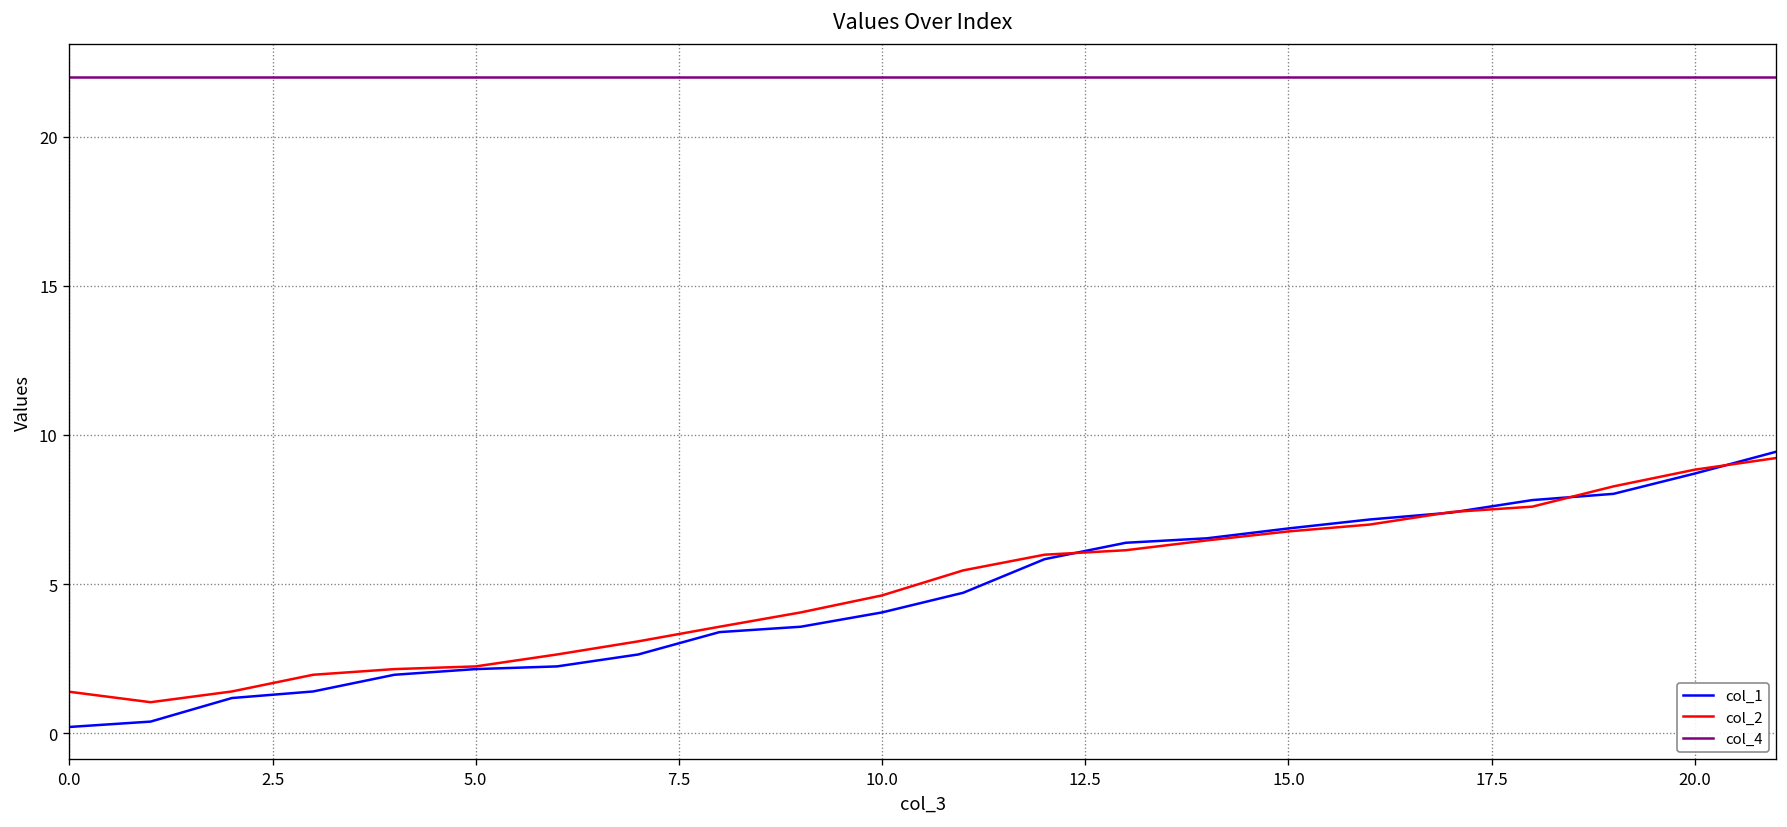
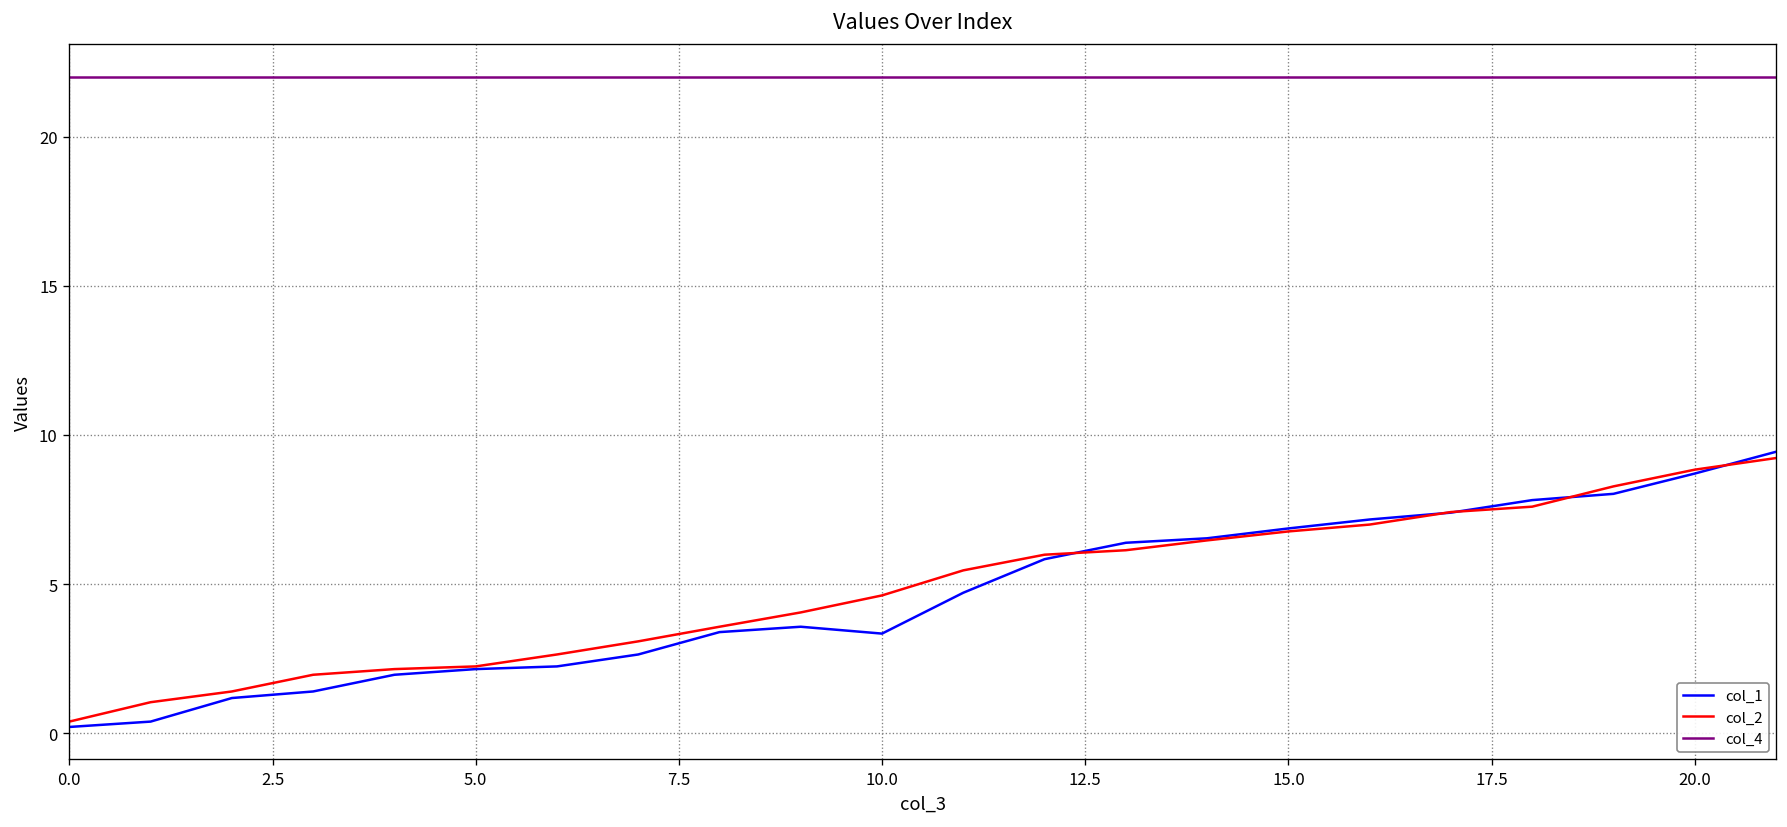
col_2, 0.0: 1.4 -> 0.4
col_1, 10.0: 4.1 -> 3.3
